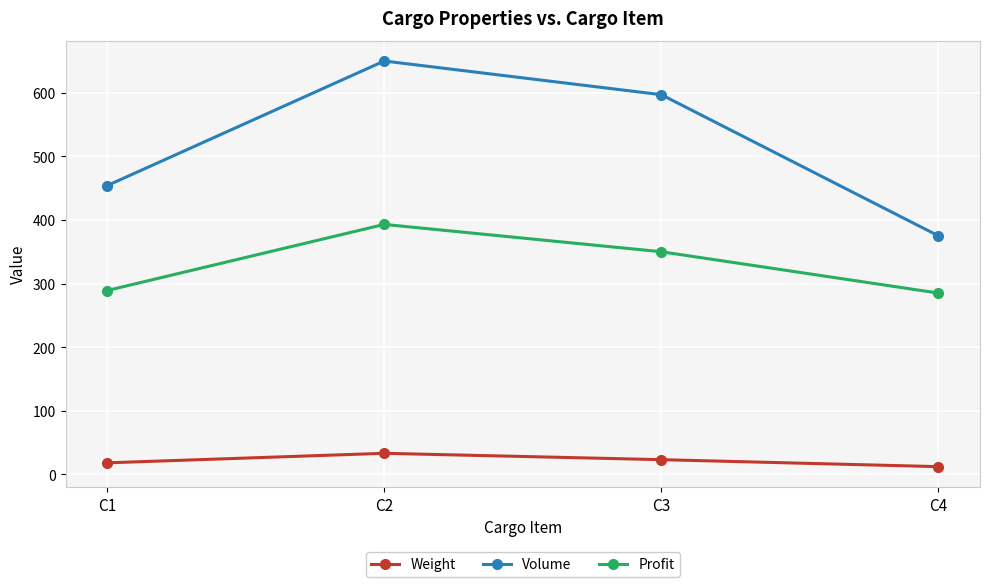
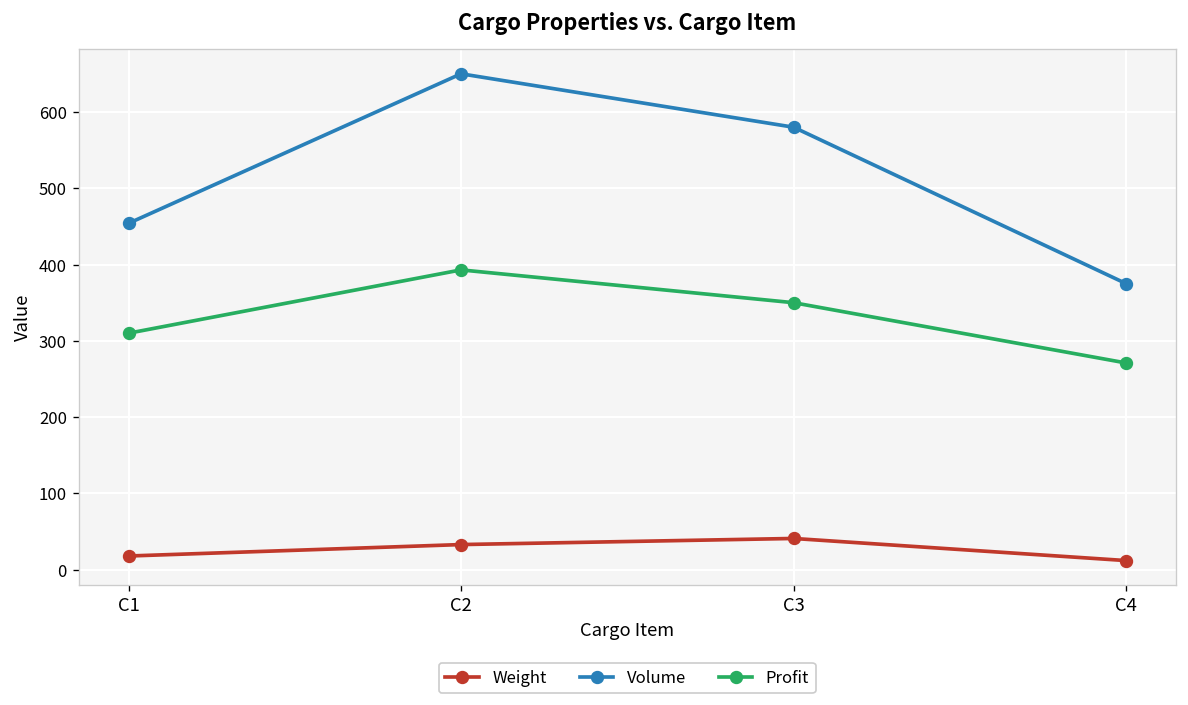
Profit, C1: 290 -> 310
Weight, C3: 20 -> 40
Volume, C3: 600 -> 580
Profit, C4: 290 -> 270
